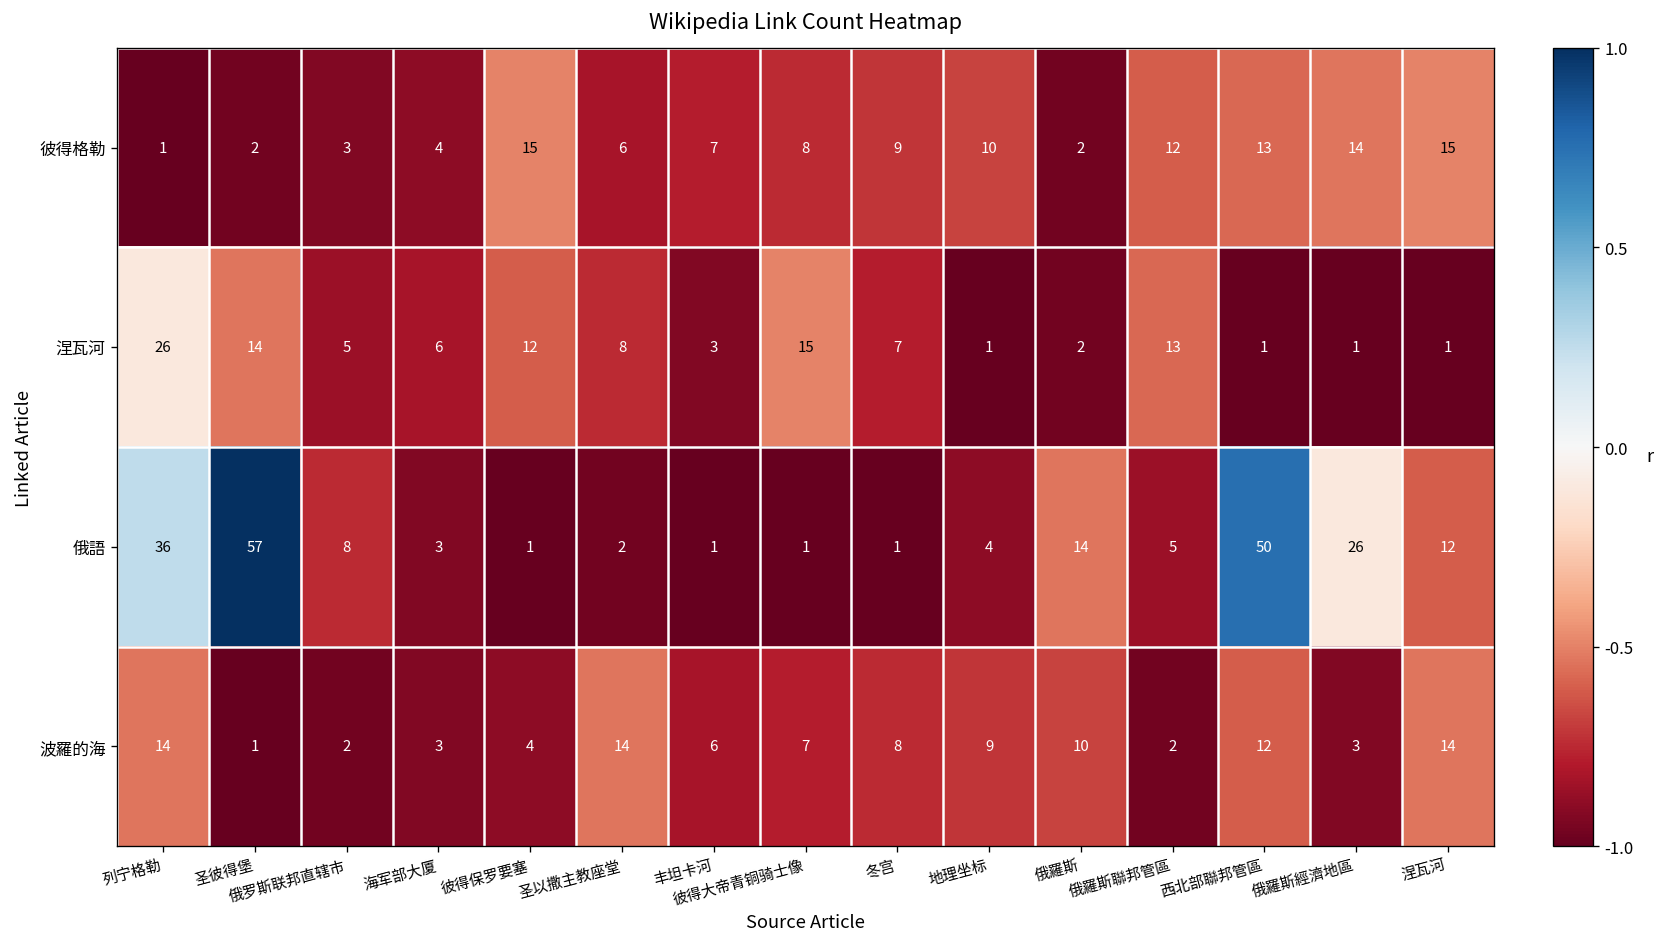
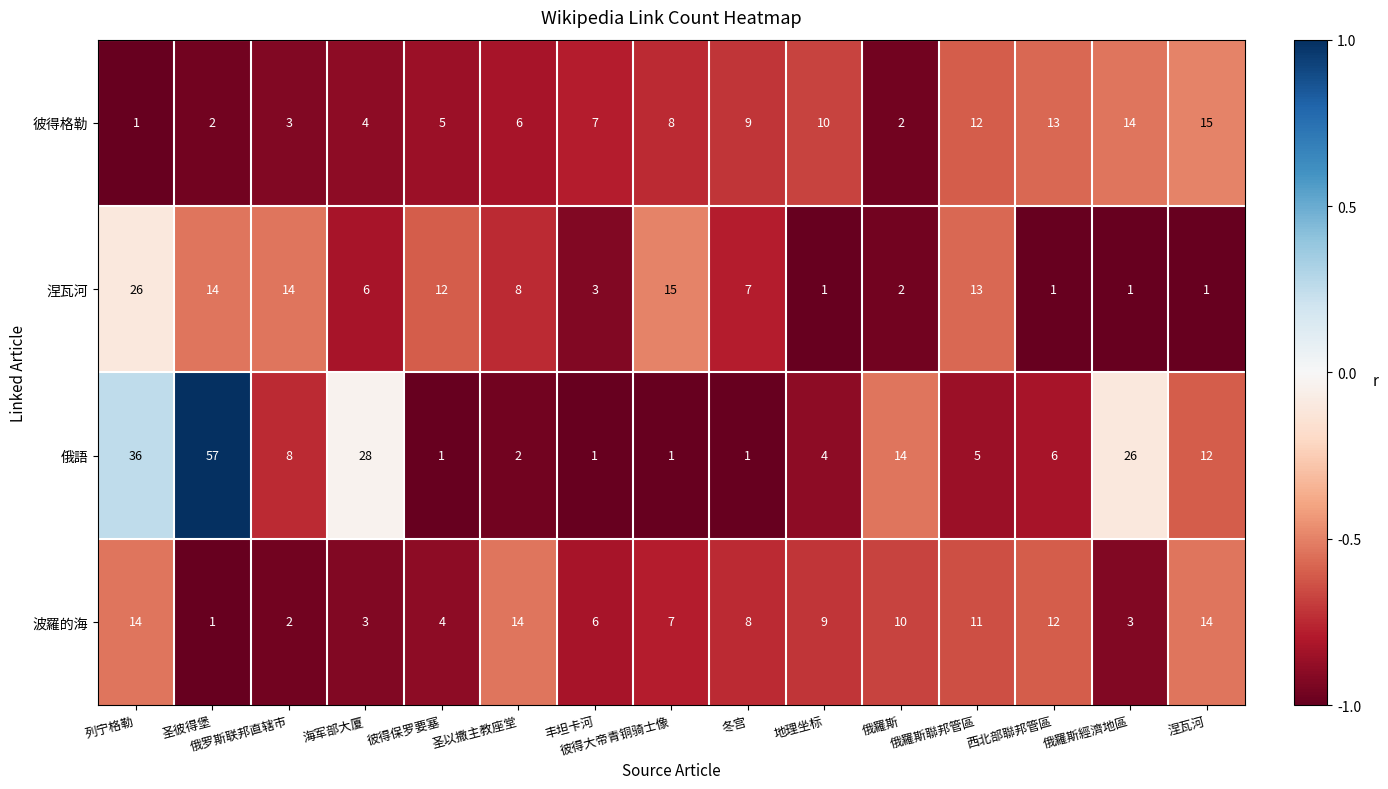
彼得格勒, 彼得保罗要塞: 15 -> 5
涅瓦河, 俄罗斯联邦直辖市: 5 -> 14
俄語, 海军部大厦: 3 -> 28
俄語, 西北部聯邦管區: 50 -> 6
波羅的海, 俄羅斯聯邦管區: 2 -> 11
